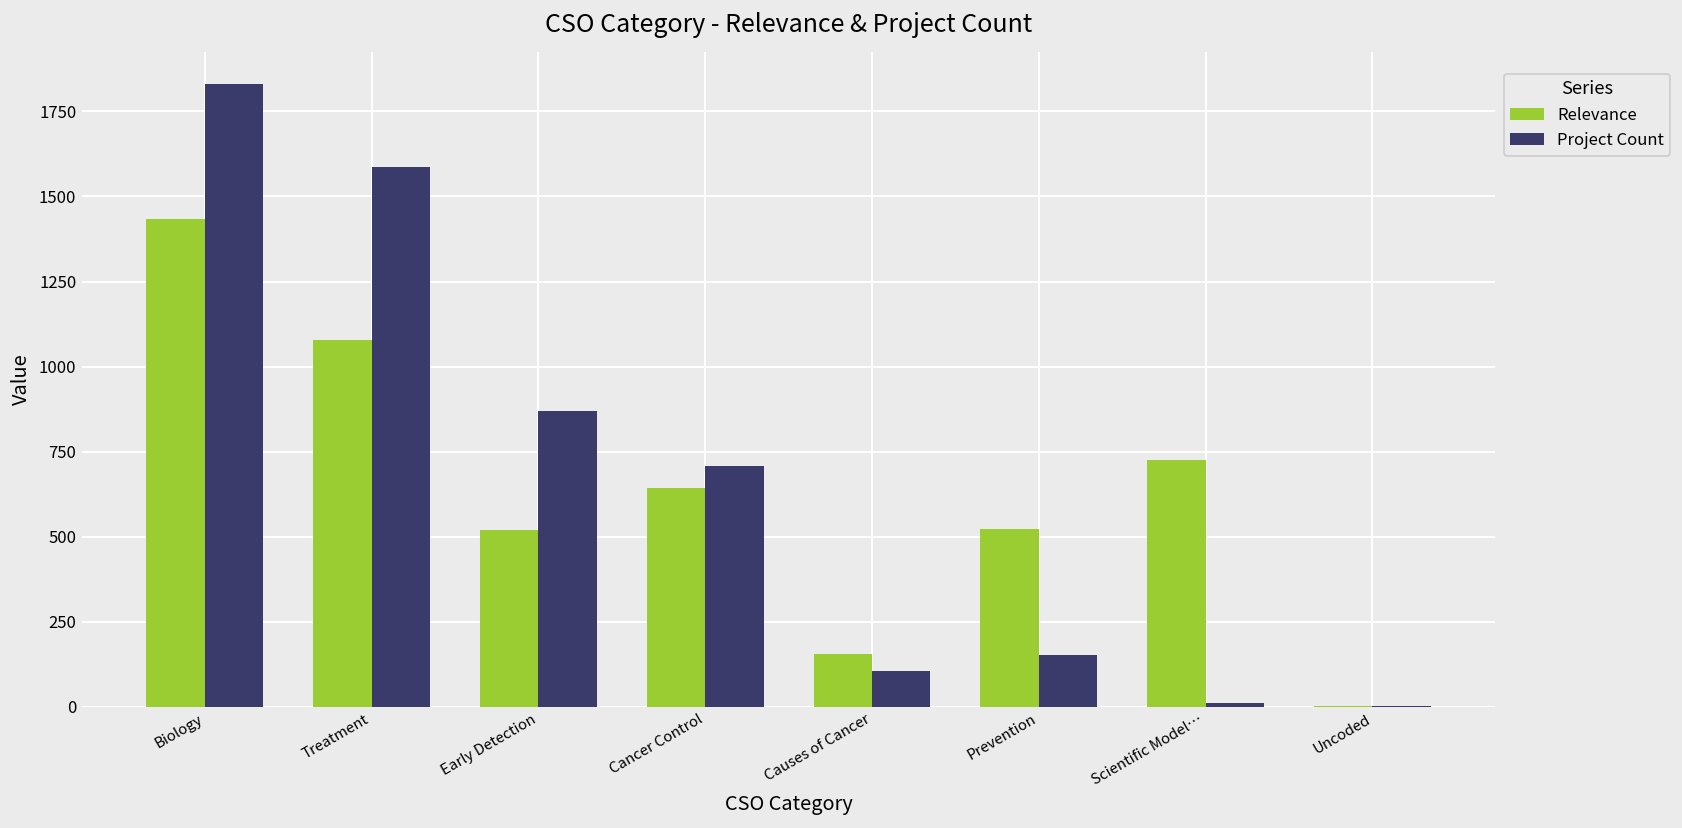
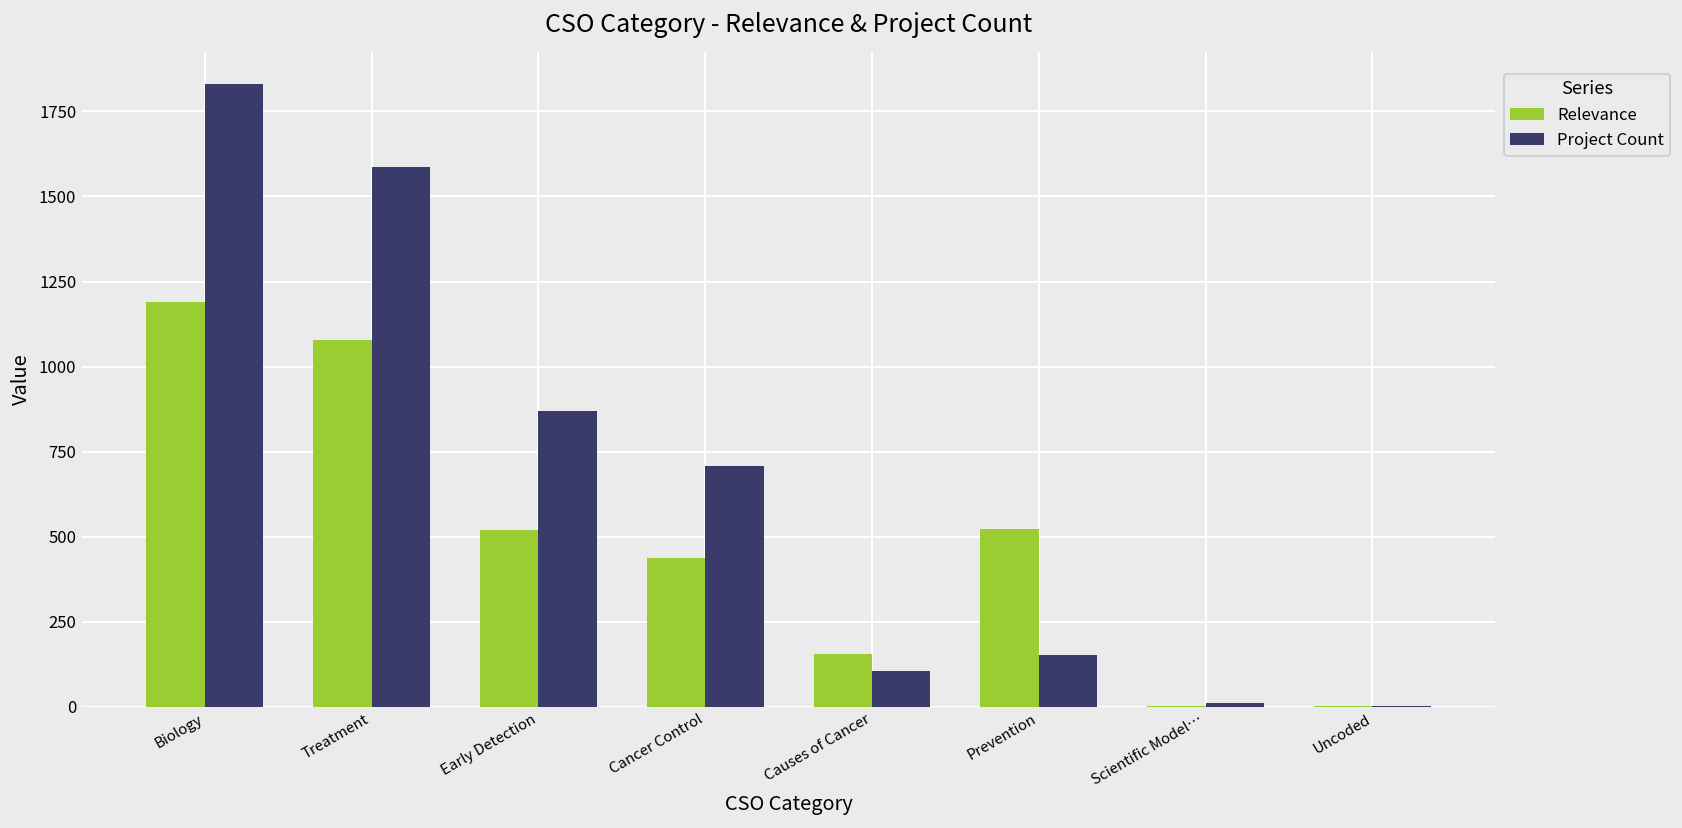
Relevance, Biology: 1430 -> 1190
Relevance, Cancer Control: 640 -> 440
Relevance, Scientific Model…: 730 -> 0
